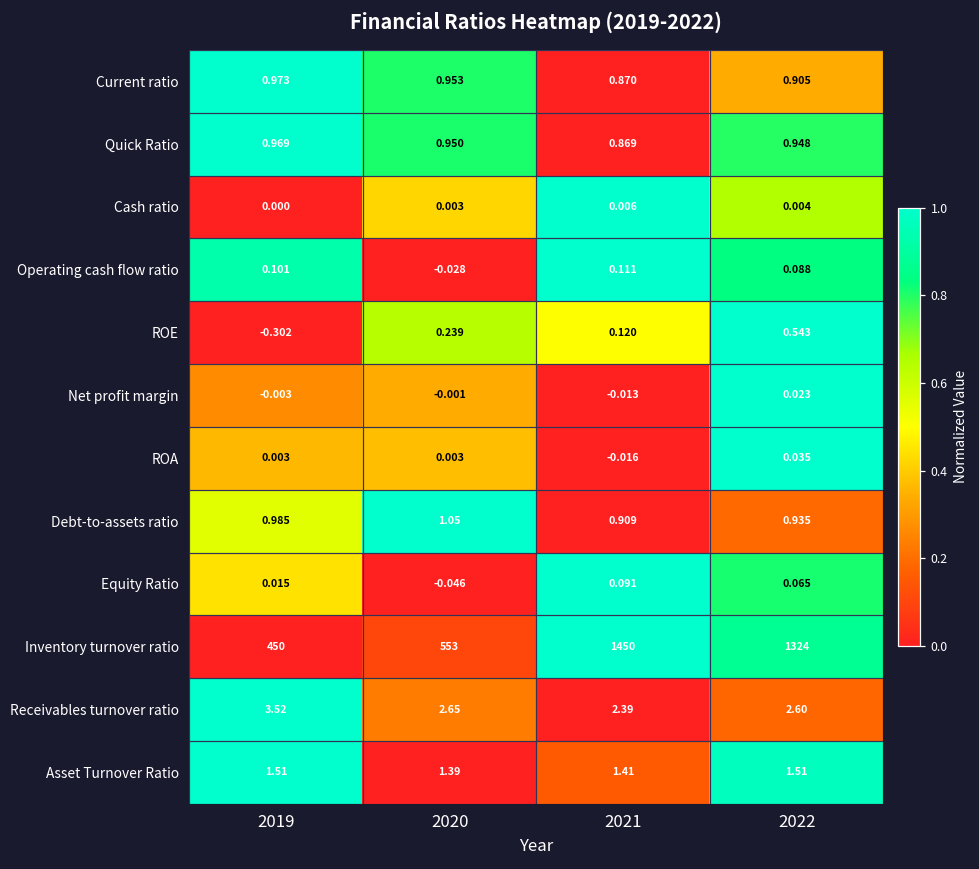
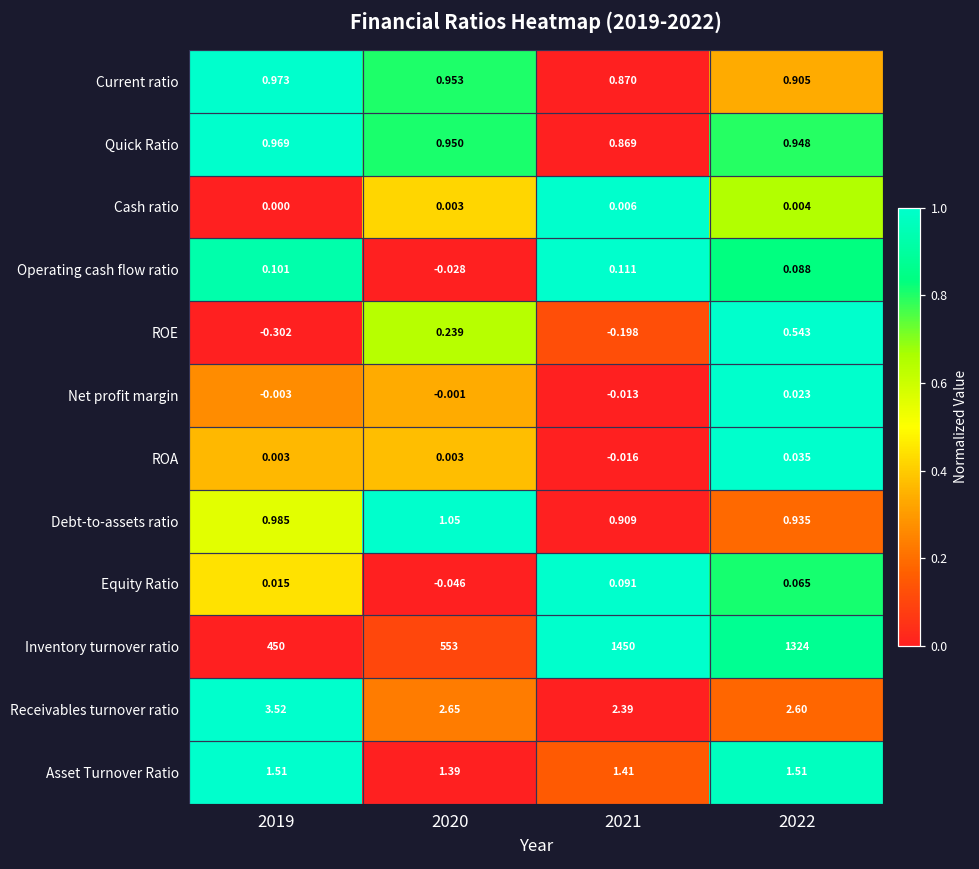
ROE, 2021: 0.120 -> -0.198
